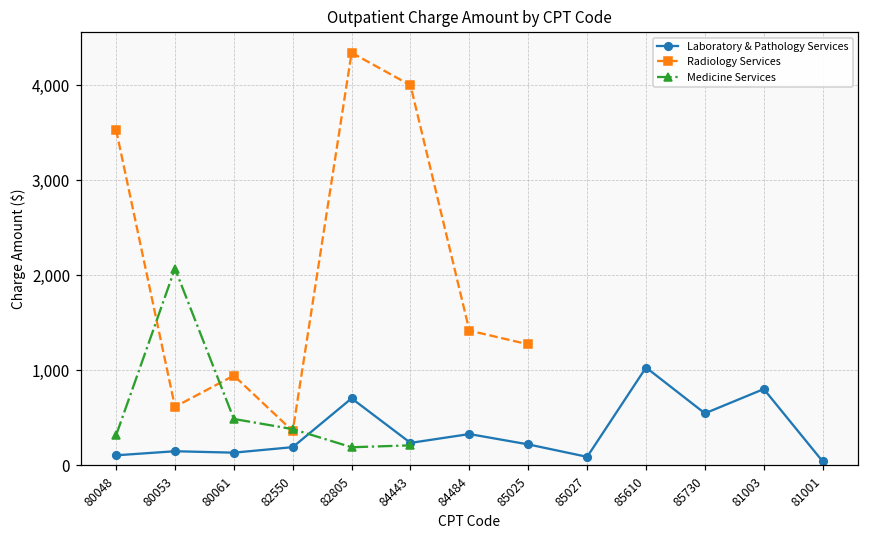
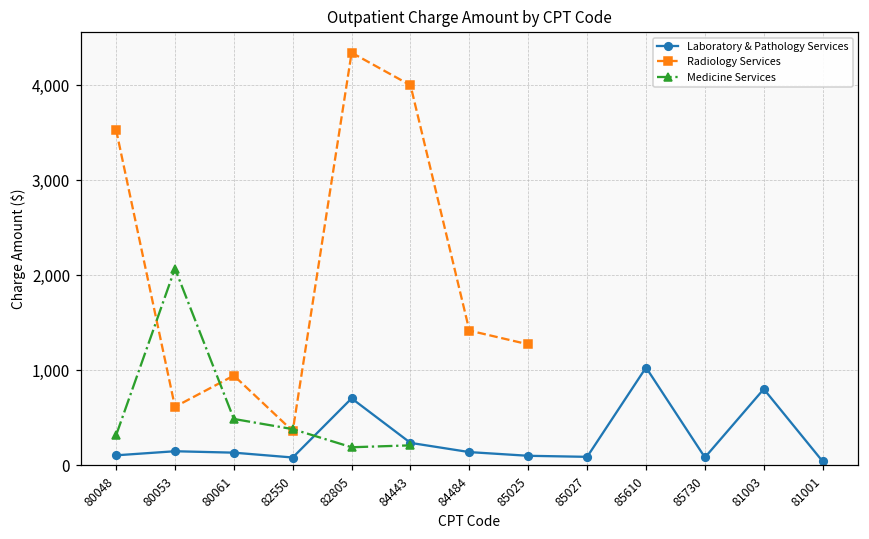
Laboratory & Pathology Services, 82550: 200 -> 100
Laboratory & Pathology Services, 84484: 300 -> 100
Laboratory & Pathology Services, 85025: 200 -> 100
Laboratory & Pathology Services, 85730: 500 -> 100
